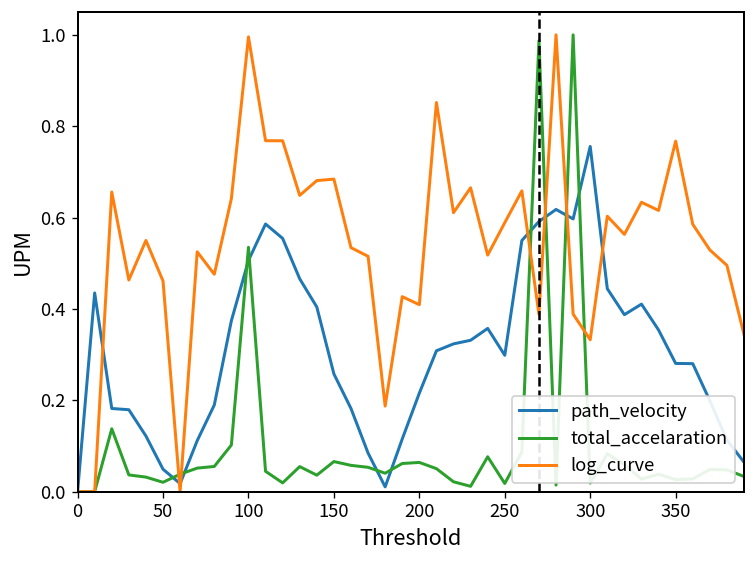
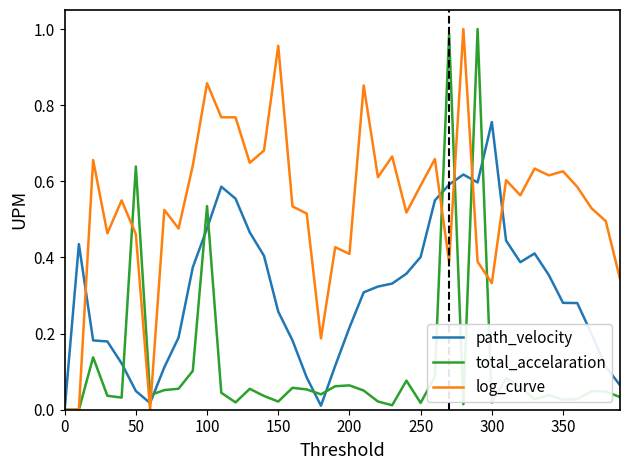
total_accelaration, 50: 0.02 -> 0.64
path_velocity, 100: 0.51 -> 0.48
log_curve, 100: 1.00 -> 0.86
total_accelaration, 150: 0.07 -> 0.02
log_curve, 150: 0.68 -> 0.96
path_velocity, 250: 0.30 -> 0.40
log_curve, 350: 0.77 -> 0.63
